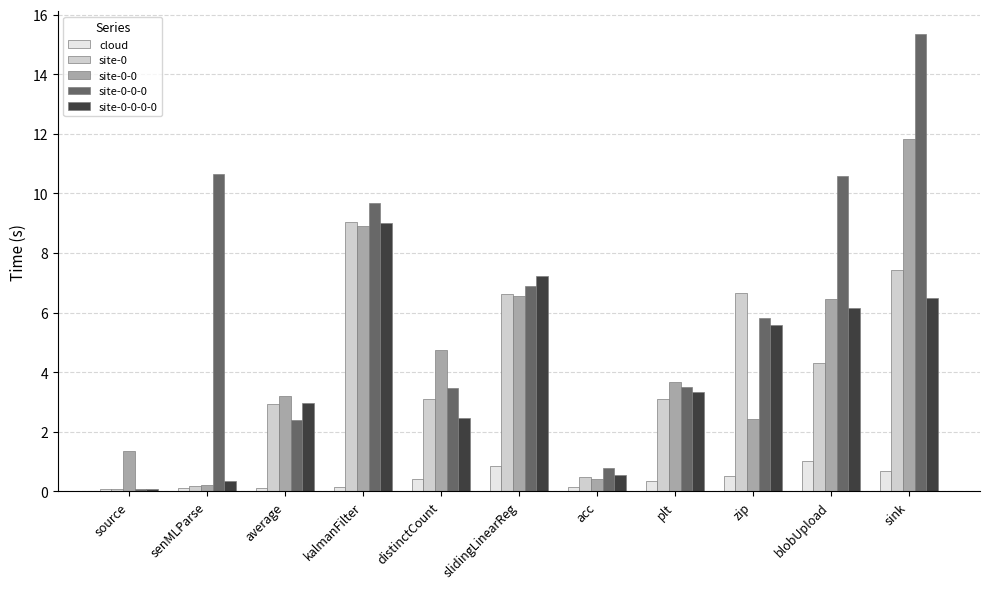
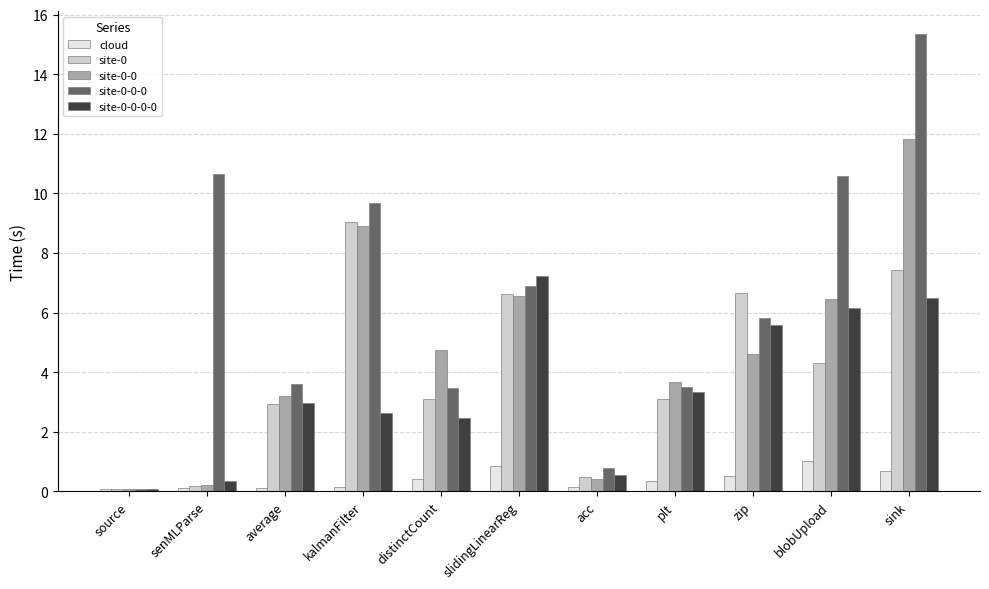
site-0-0, source: 1.4 -> 0.1
site-0-0-0, average: 2.4 -> 3.6
site-0-0-0-0, kalmanFilter: 9.0 -> 2.6
site-0-0, zip: 2.4 -> 4.6
